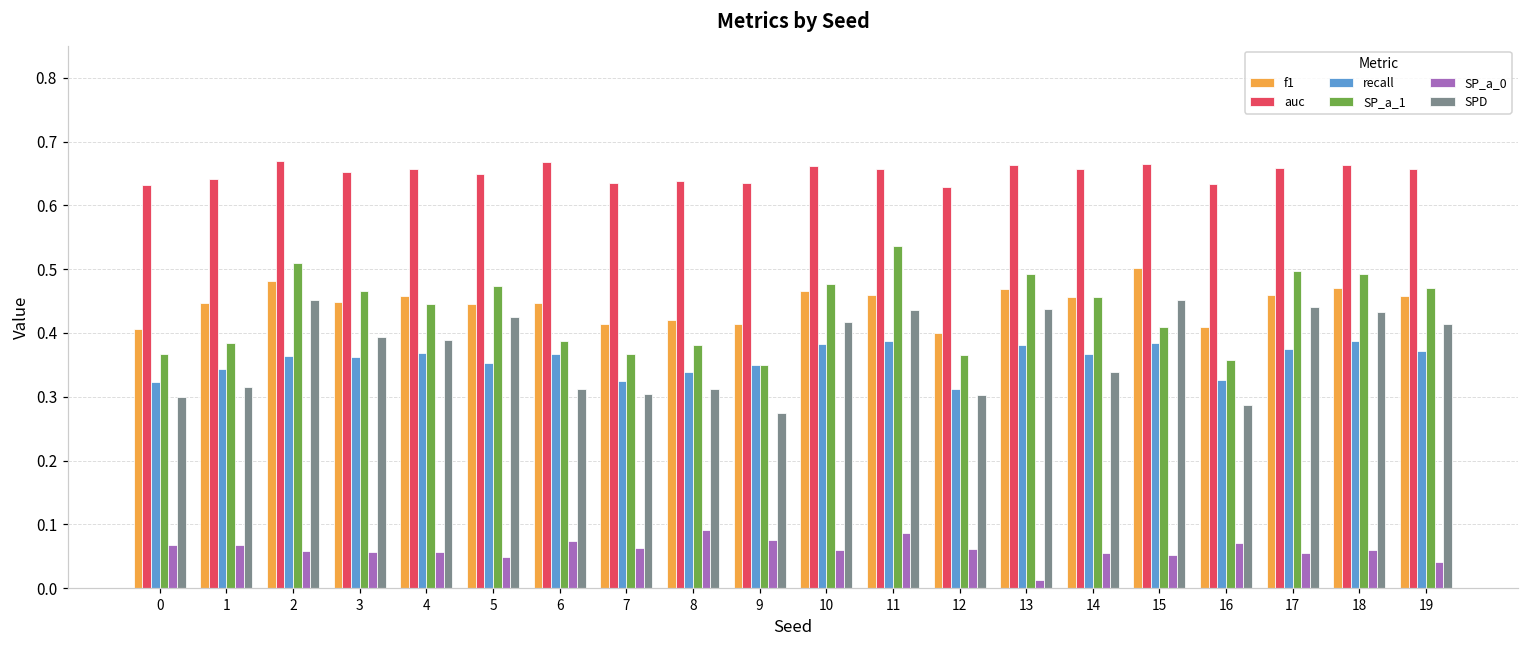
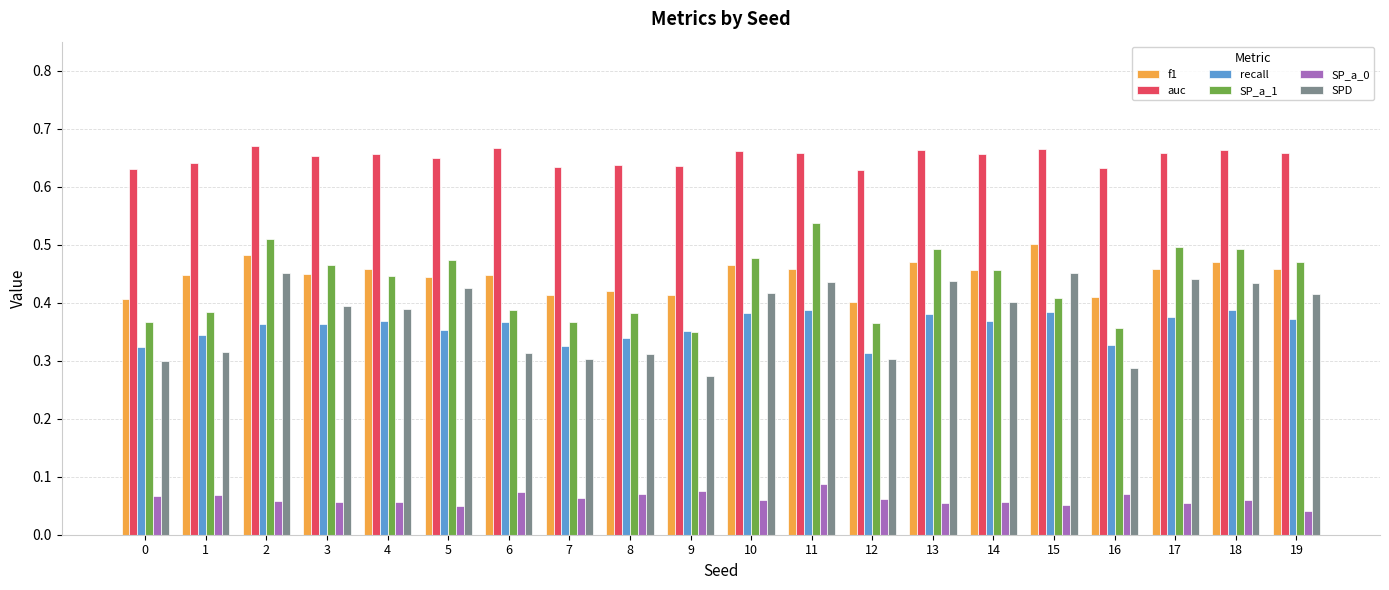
SP_a_0, 8: 0.09 -> 0.07
SP_a_0, 13: 0.01 -> 0.06
SPD, 14: 0.34 -> 0.40
